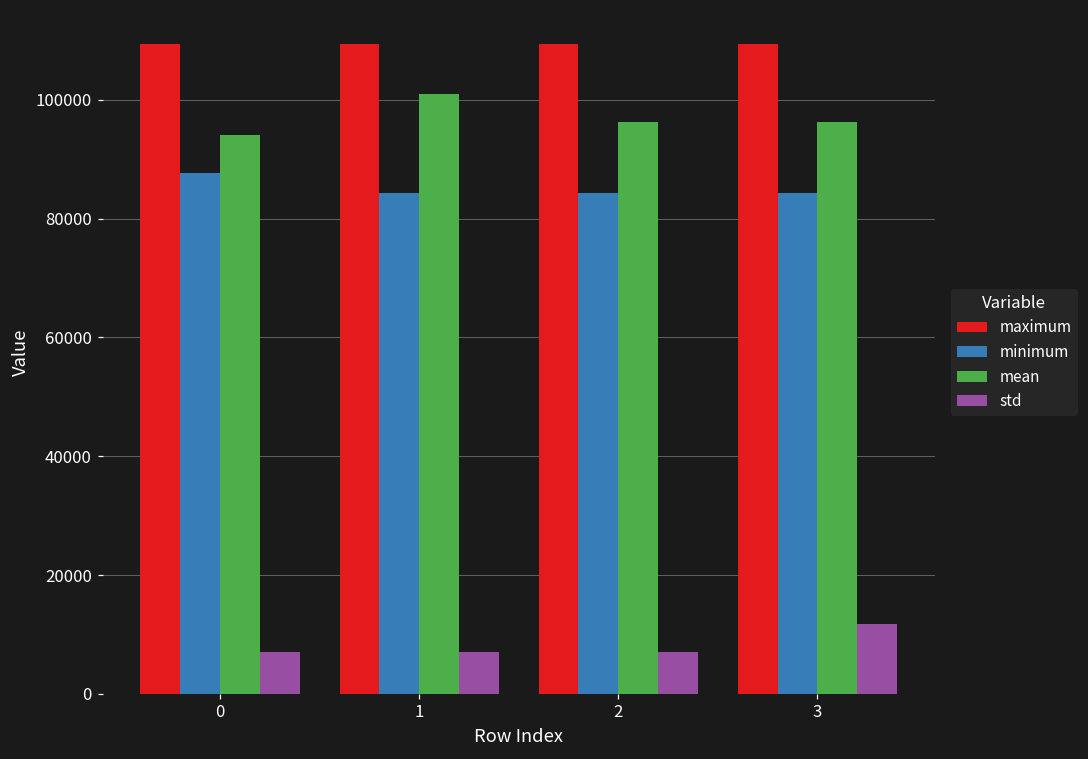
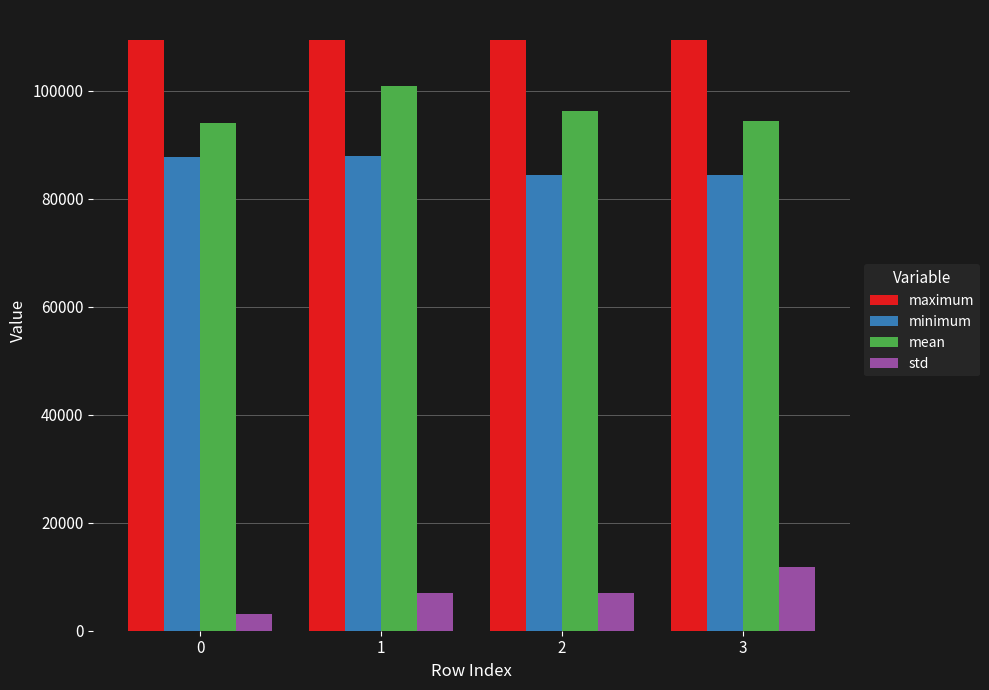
std, 0: 7000 -> 3000
minimum, 1: 84000 -> 88000
mean, 3: 96000 -> 94000
